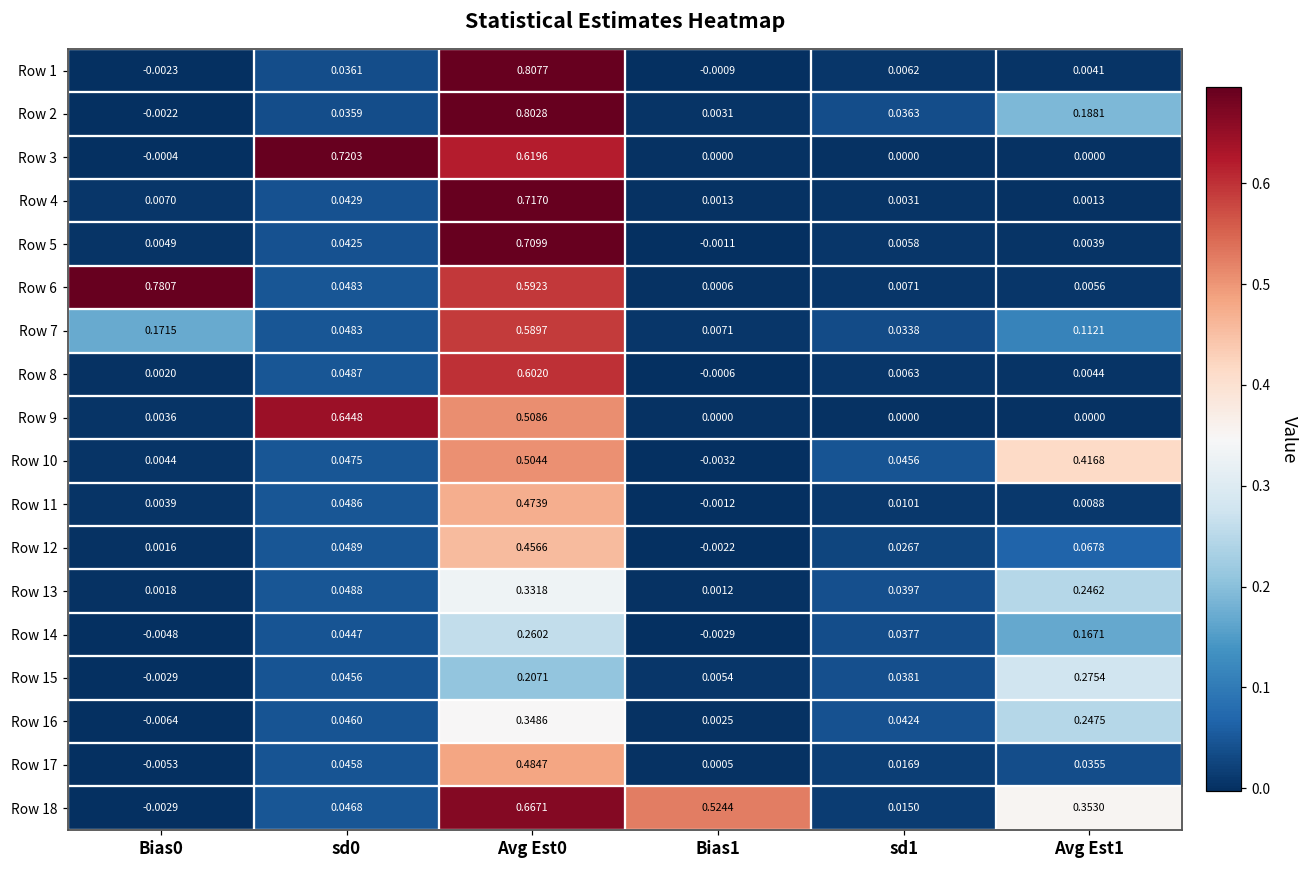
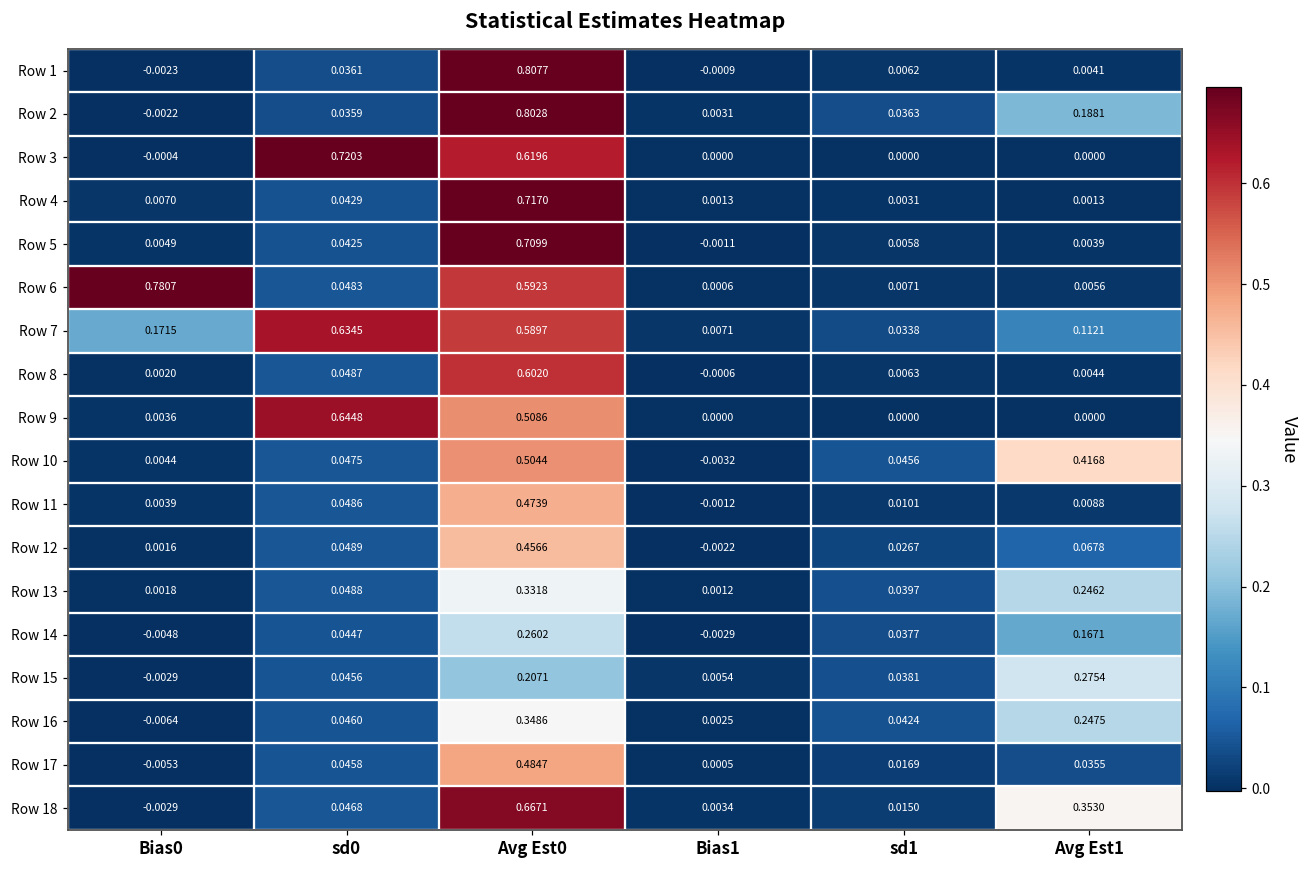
Row 7, sd0: 0.0483 -> 0.6345
Row 18, Bias1: 0.5244 -> 0.0034
